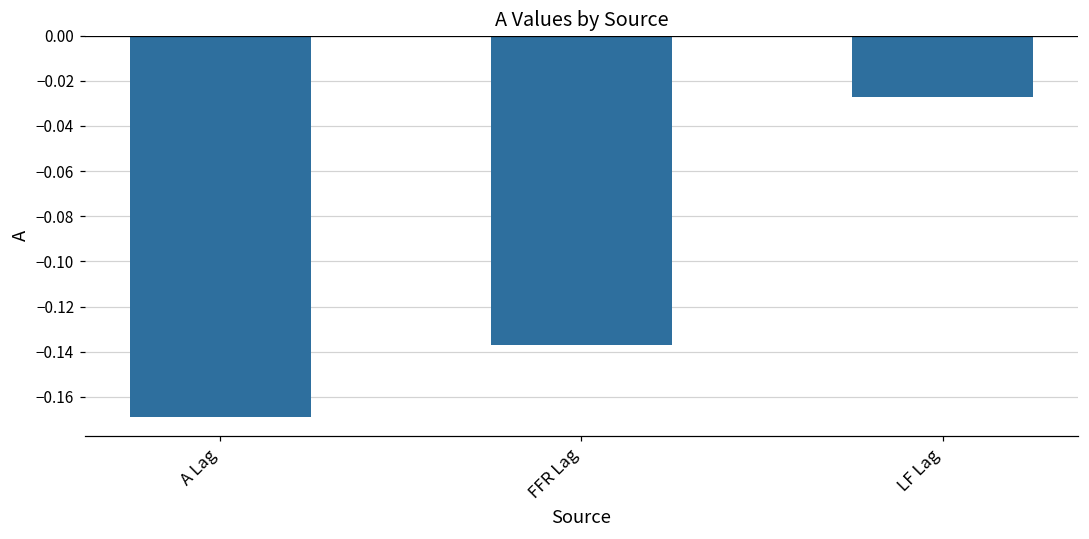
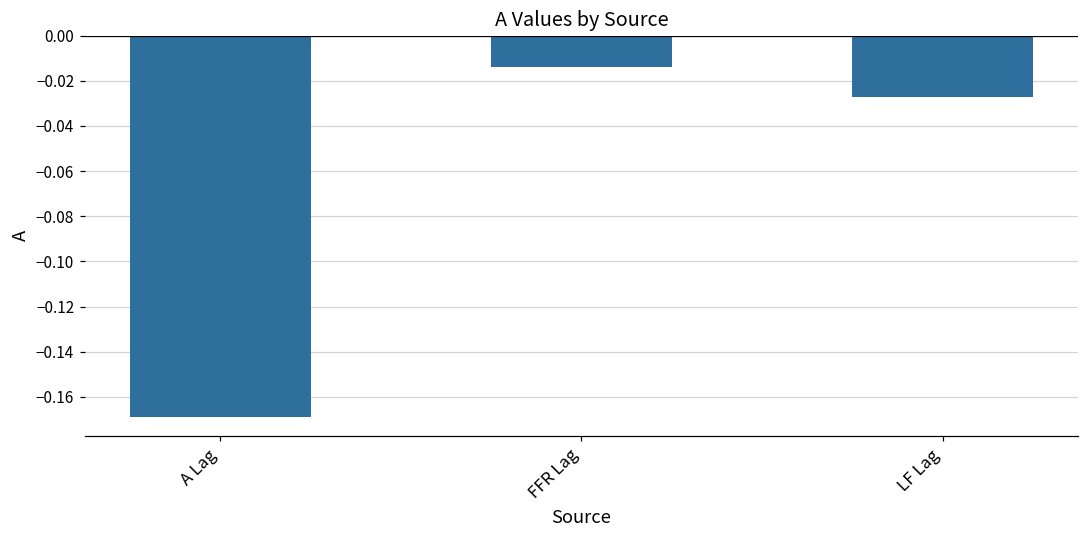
FFR Lag: -0.137 -> -0.014
